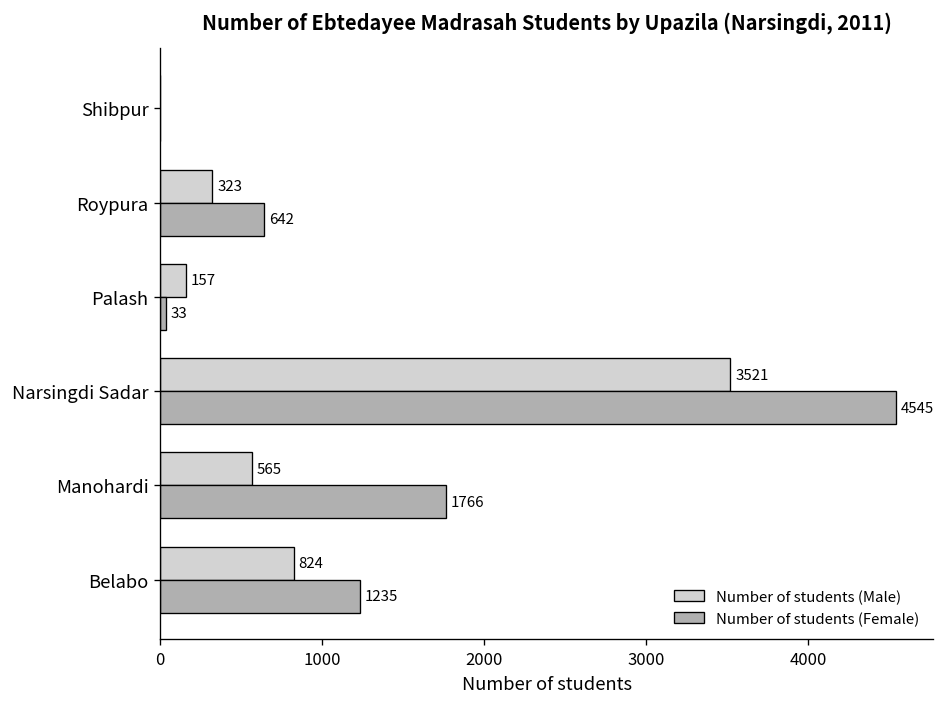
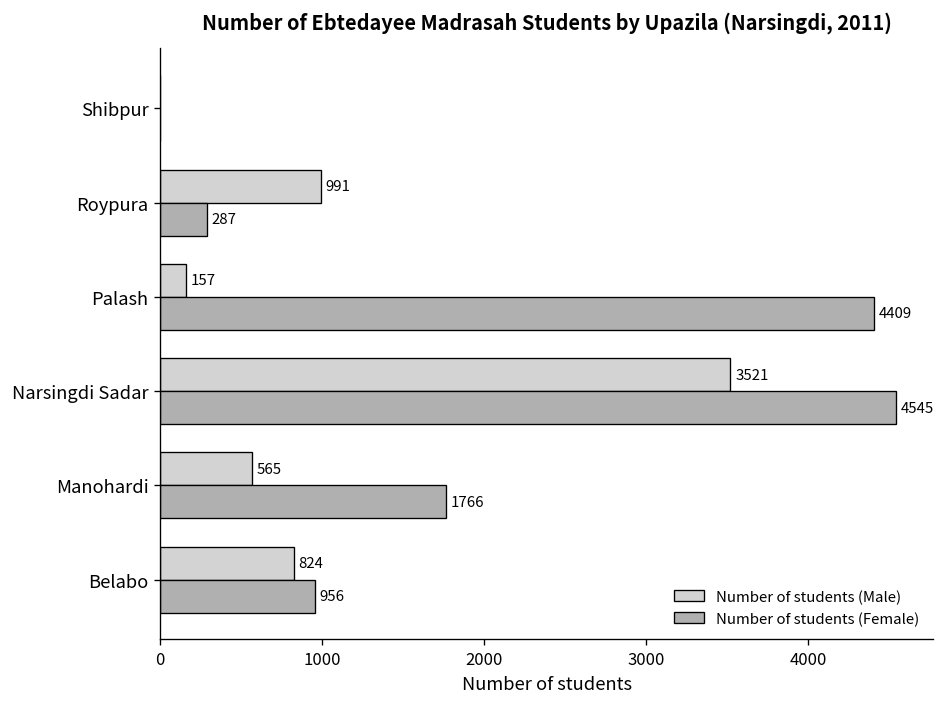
Number of students (Male), Roypura: 323 -> 991
Number of students (Female), Roypura: 642 -> 287
Number of students (Female), Palash: 33 -> 4409
Number of students (Female), Belabo: 1235 -> 956
